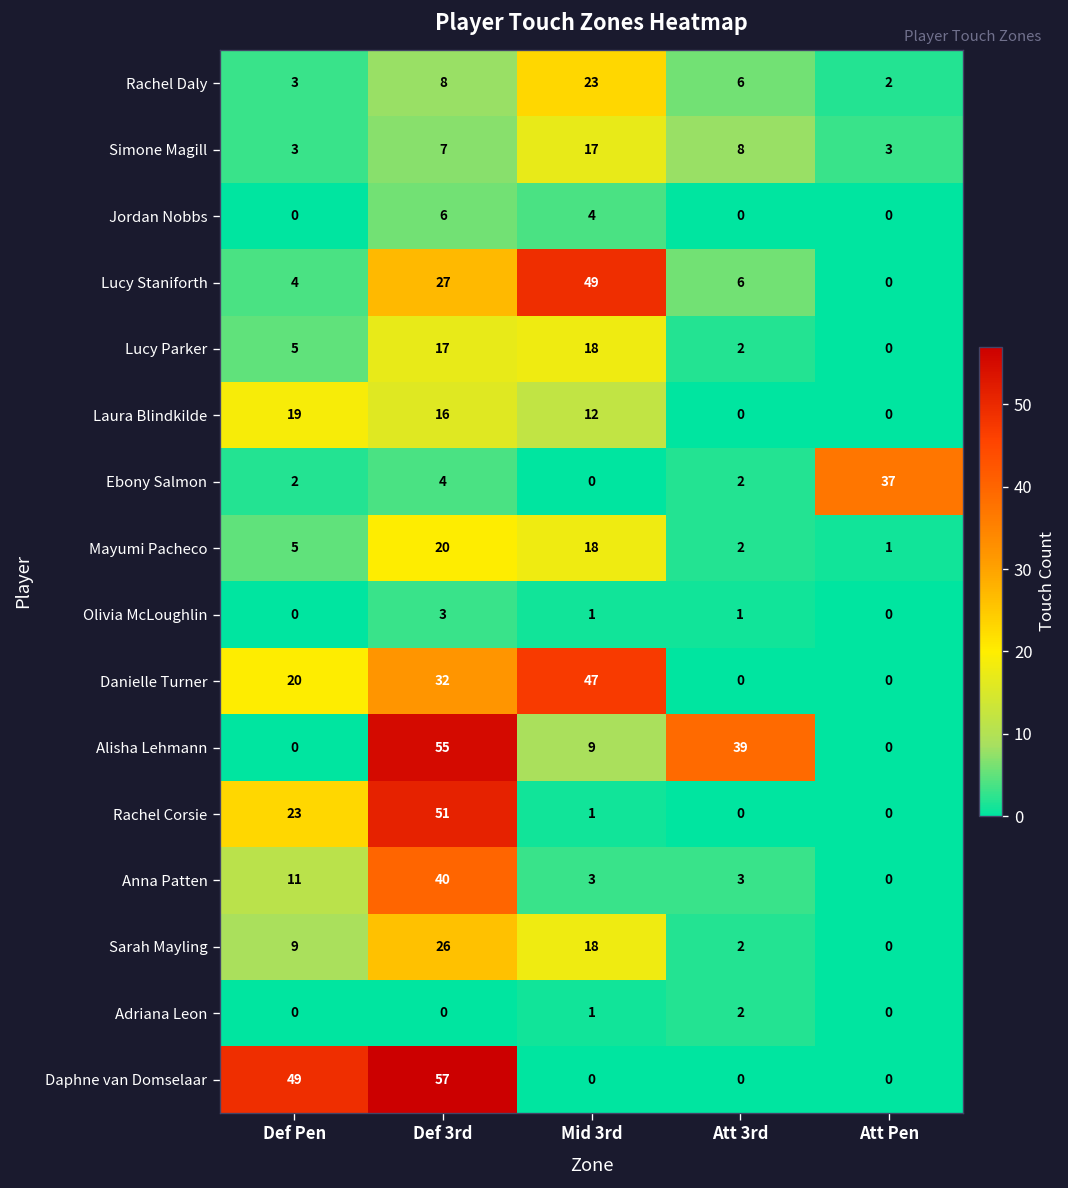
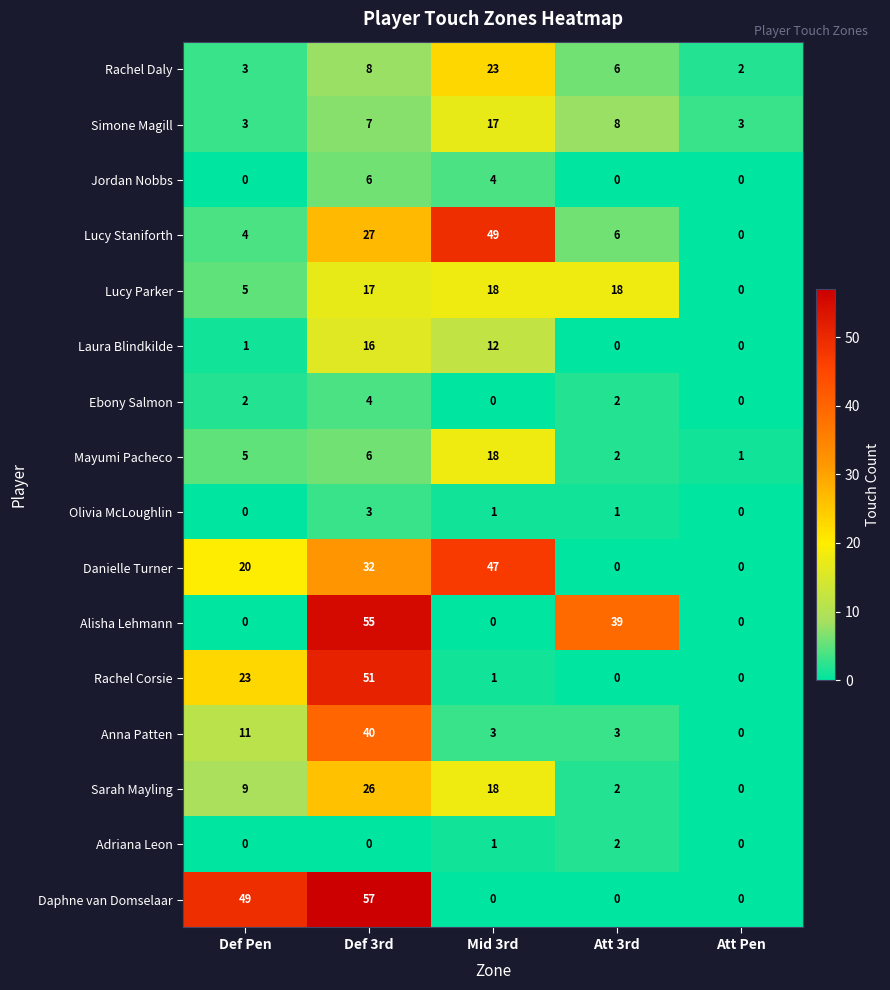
Lucy Parker, Att 3rd: 2 -> 18
Laura Blindkilde, Def Pen: 19 -> 1
Ebony Salmon, Att Pen: 37 -> 0
Mayumi Pacheco, Def 3rd: 20 -> 6
Alisha Lehmann, Mid 3rd: 9 -> 0
